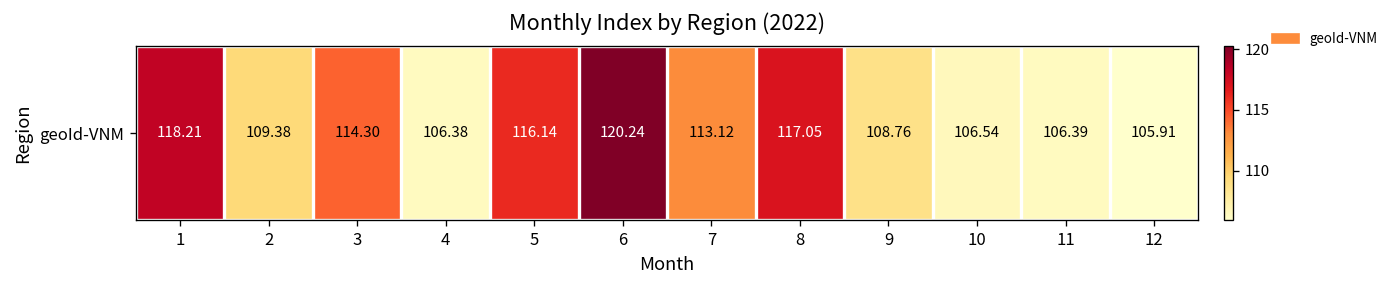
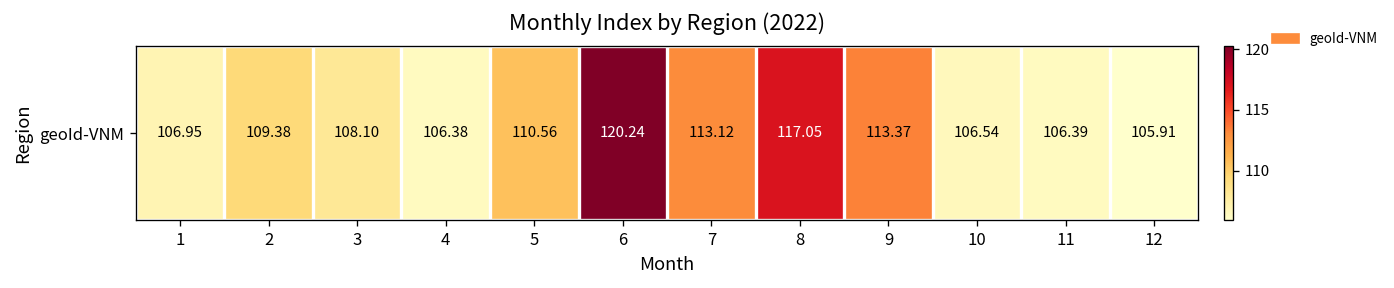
geoId-VNM, 1: 118.21 -> 106.95
geoId-VNM, 3: 114.30 -> 108.10
geoId-VNM, 5: 116.14 -> 110.56
geoId-VNM, 9: 108.76 -> 113.37
